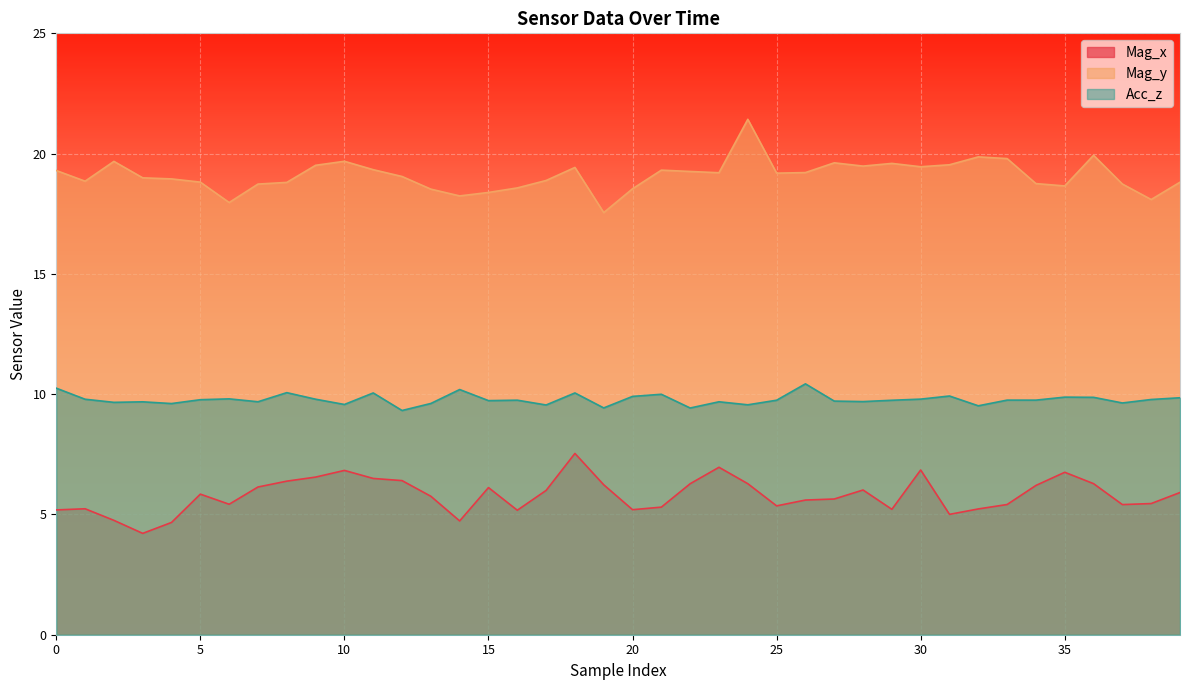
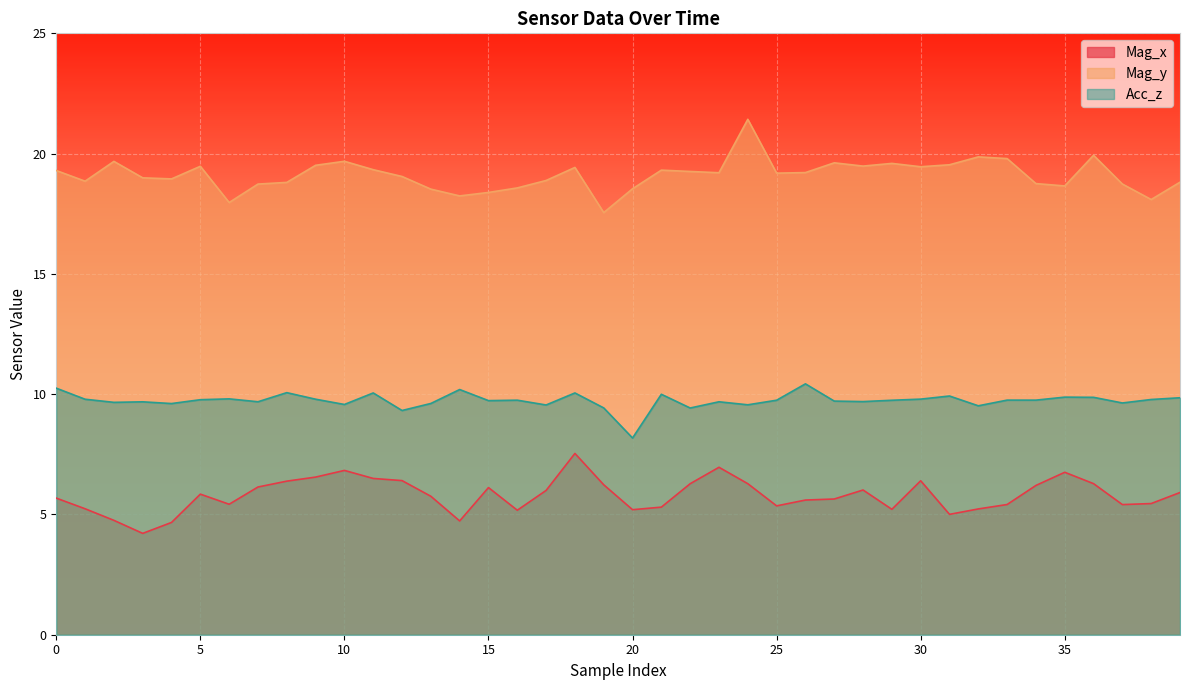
Mag_x, 0: 5.2 -> 5.7
Mag_y, 5: 18.8 -> 19.5
Acc_z, 20: 9.9 -> 8.2
Mag_x, 30: 6.8 -> 6.4
